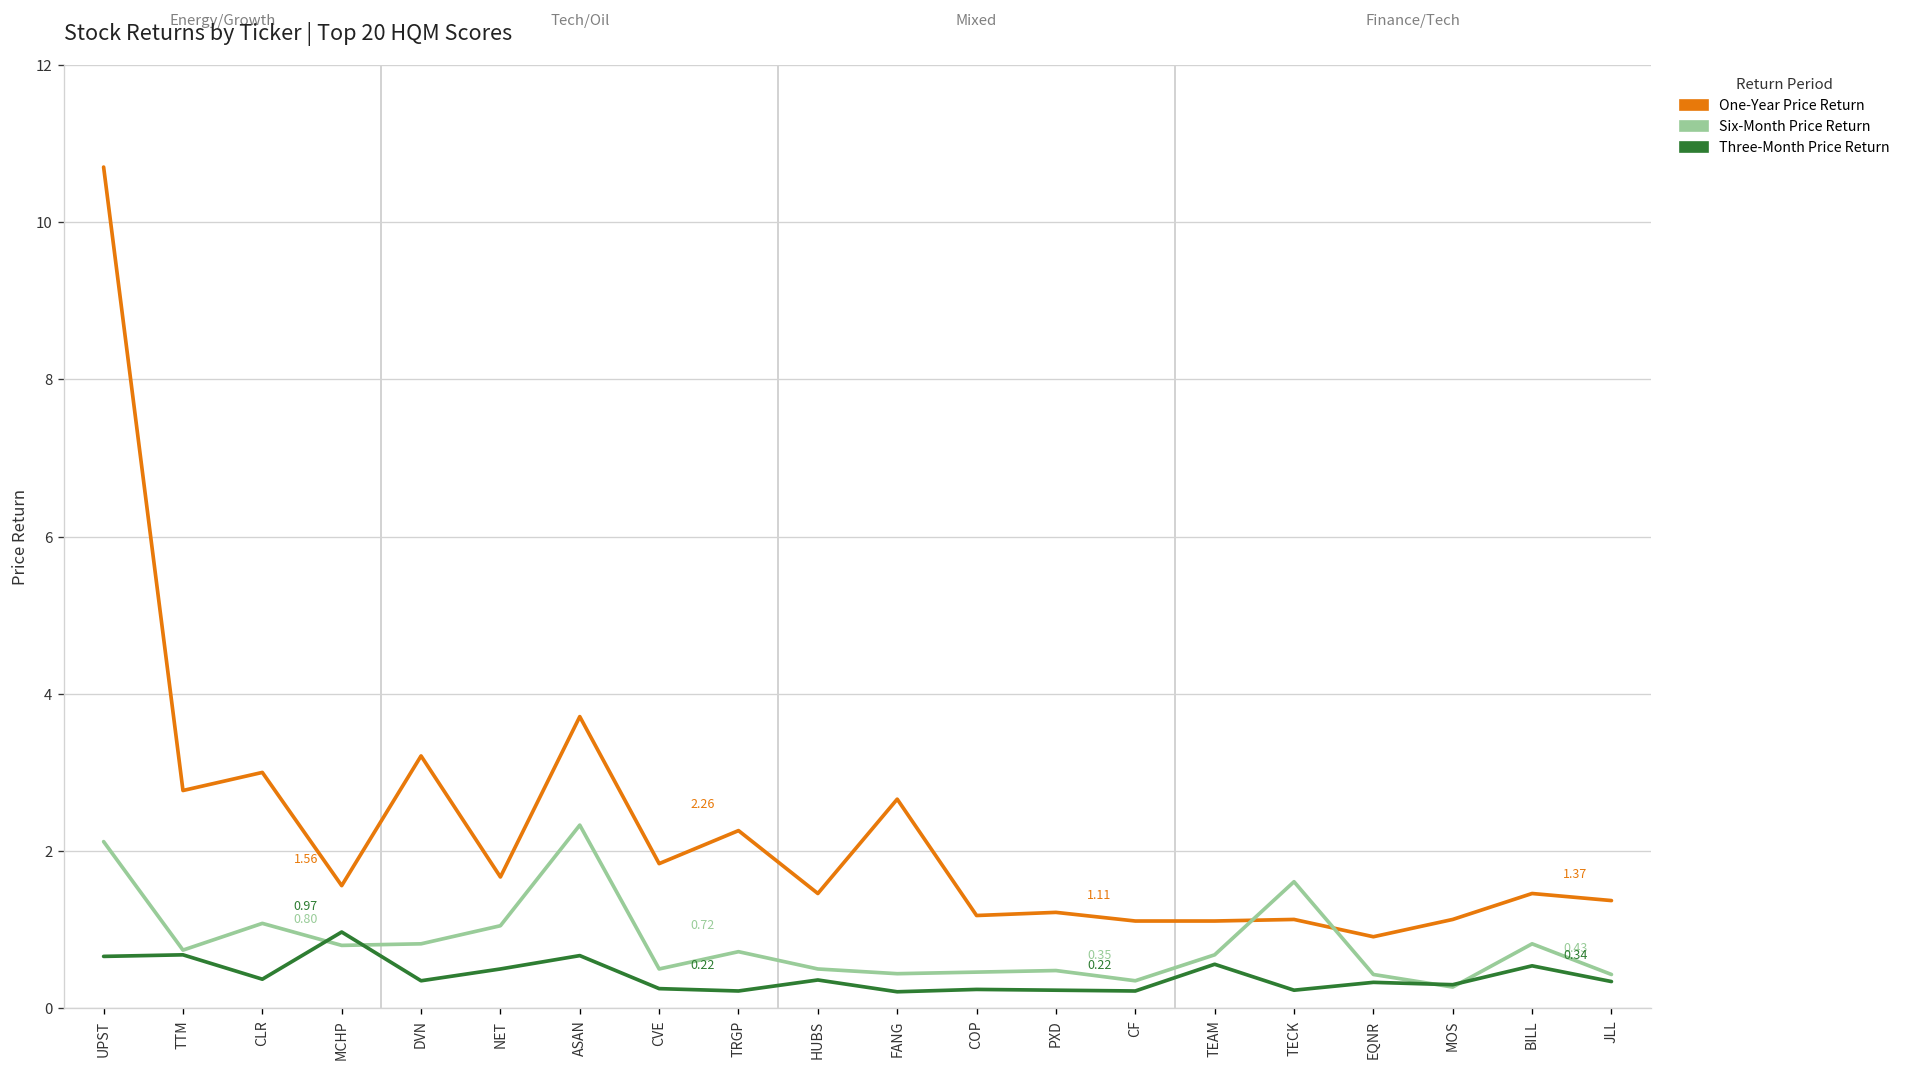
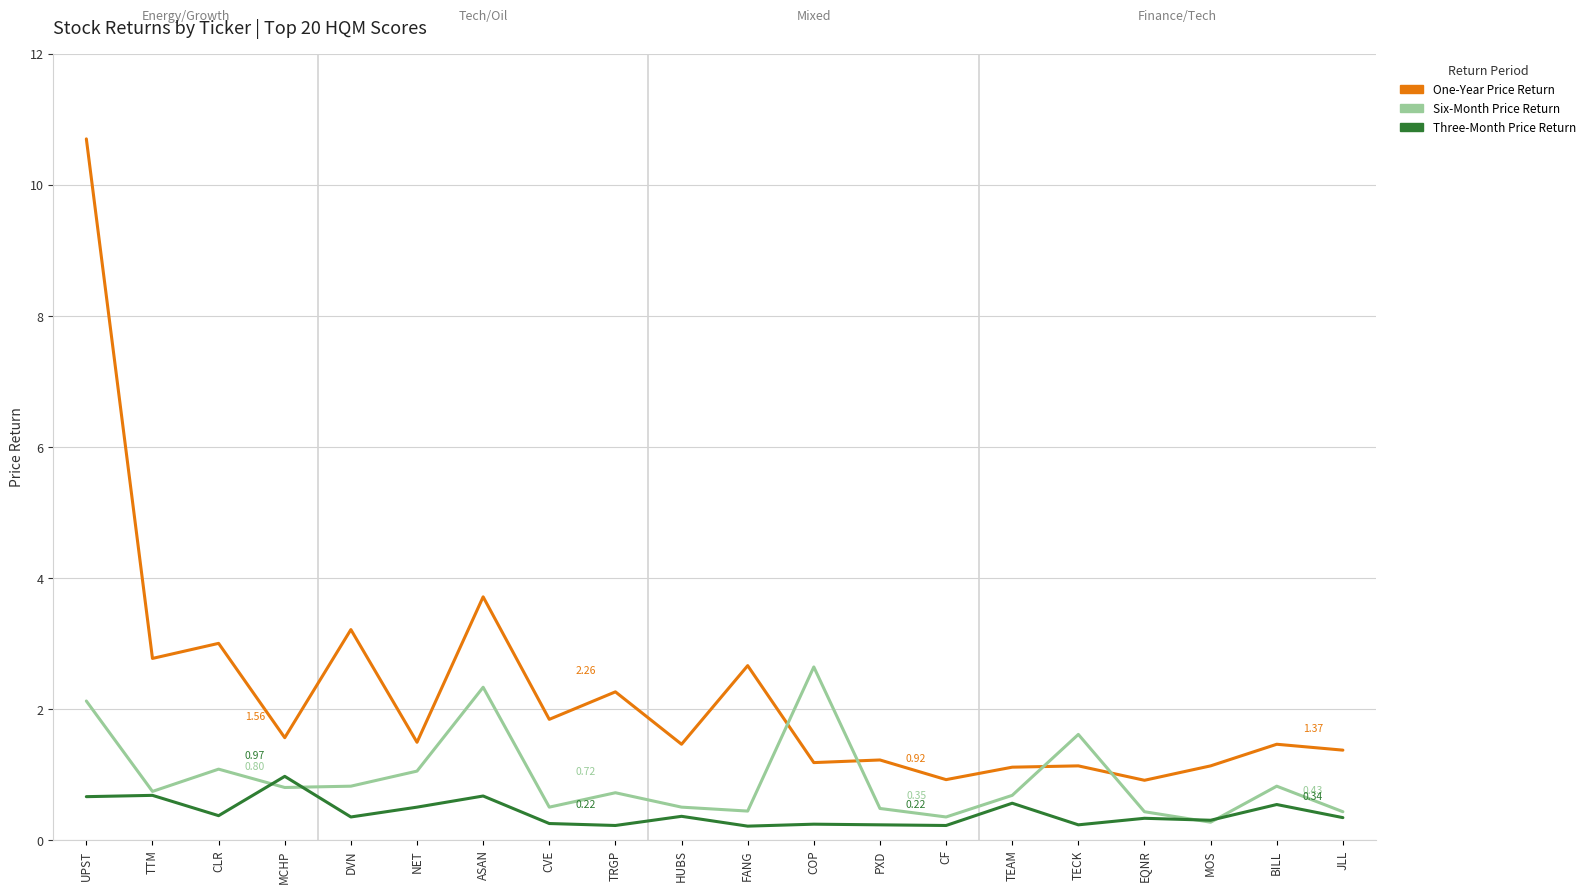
One-Year Price Return, NET: 1.7 -> 1.5
Six-Month Price Return, COP: 0.5 -> 2.6
One-Year Price Return, CF: 1.11 -> 0.92
